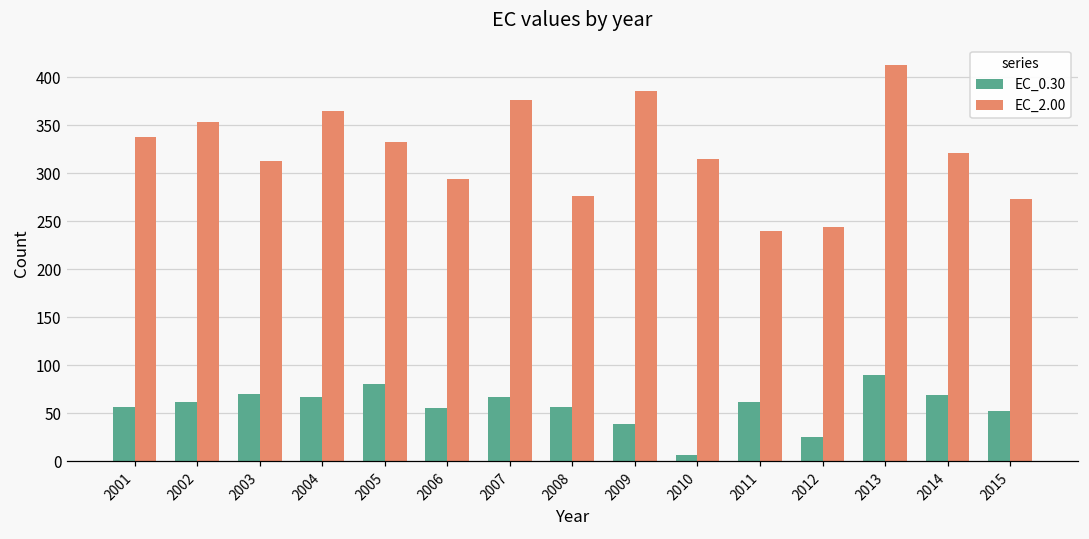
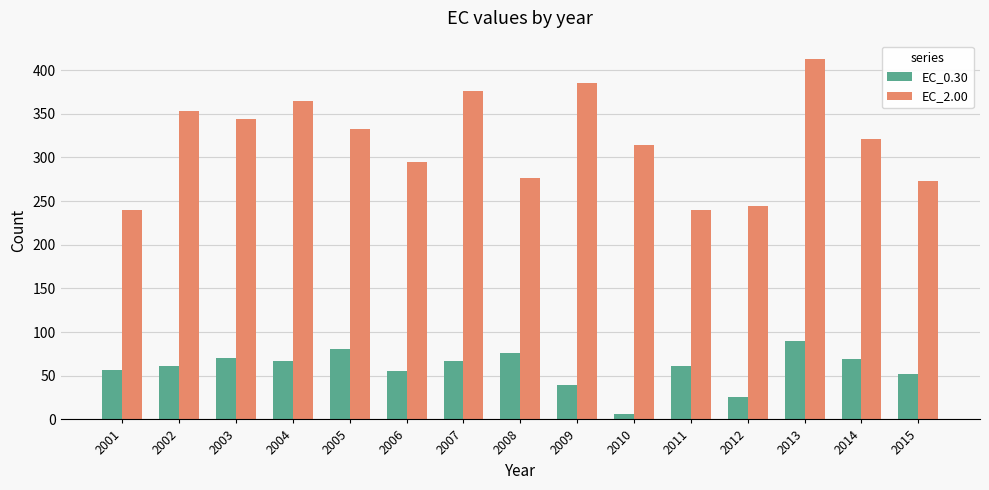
EC_2.00, 2001: 340 -> 240
EC_2.00, 2003: 310 -> 340
EC_0.30, 2008: 60 -> 80
